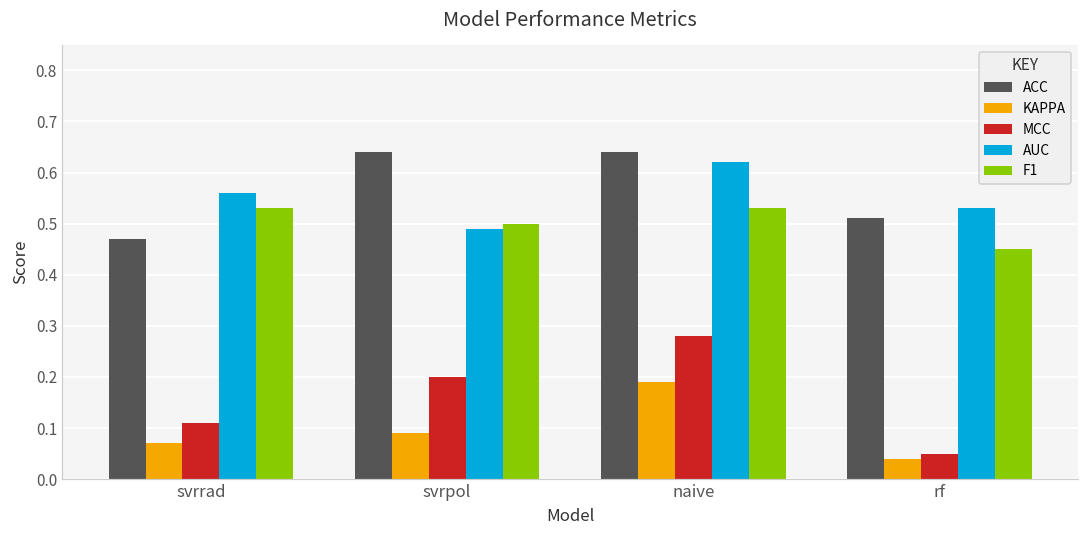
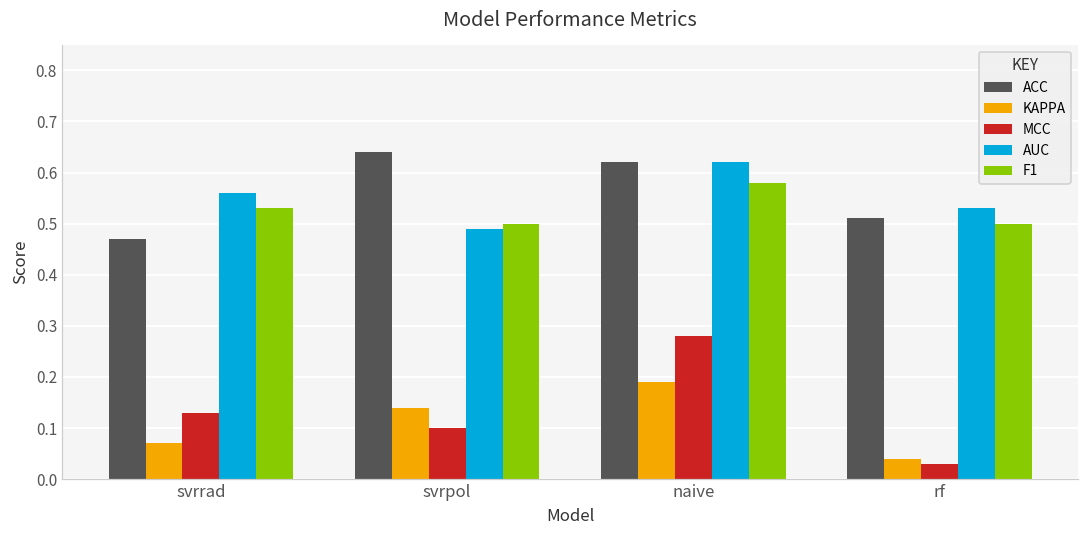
MCC, svrrad: 0.11 -> 0.13
KAPPA, svrpol: 0.09 -> 0.14
MCC, svrpol: 0.2 -> 0.1
ACC, naive: 0.64 -> 0.62
F1, naive: 0.53 -> 0.58
MCC, rf: 0.05 -> 0.03
F1, rf: 0.45 -> 0.50
